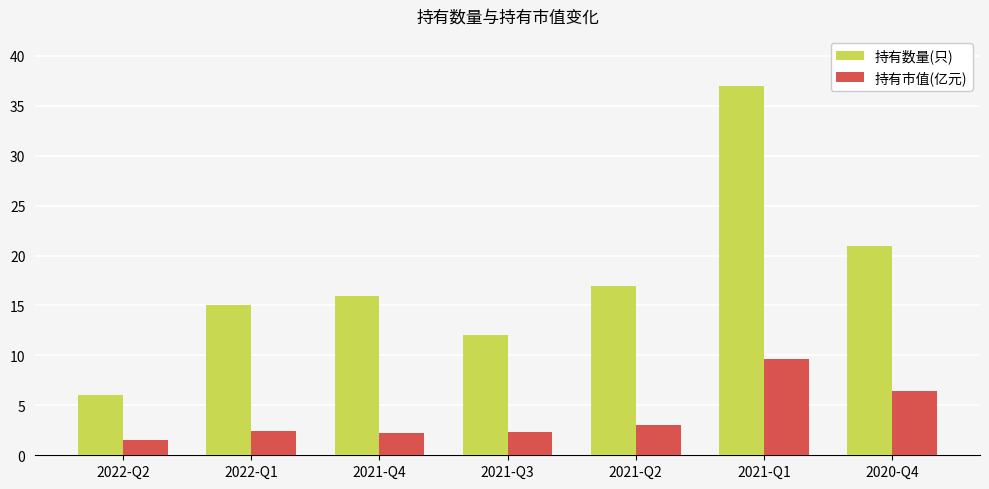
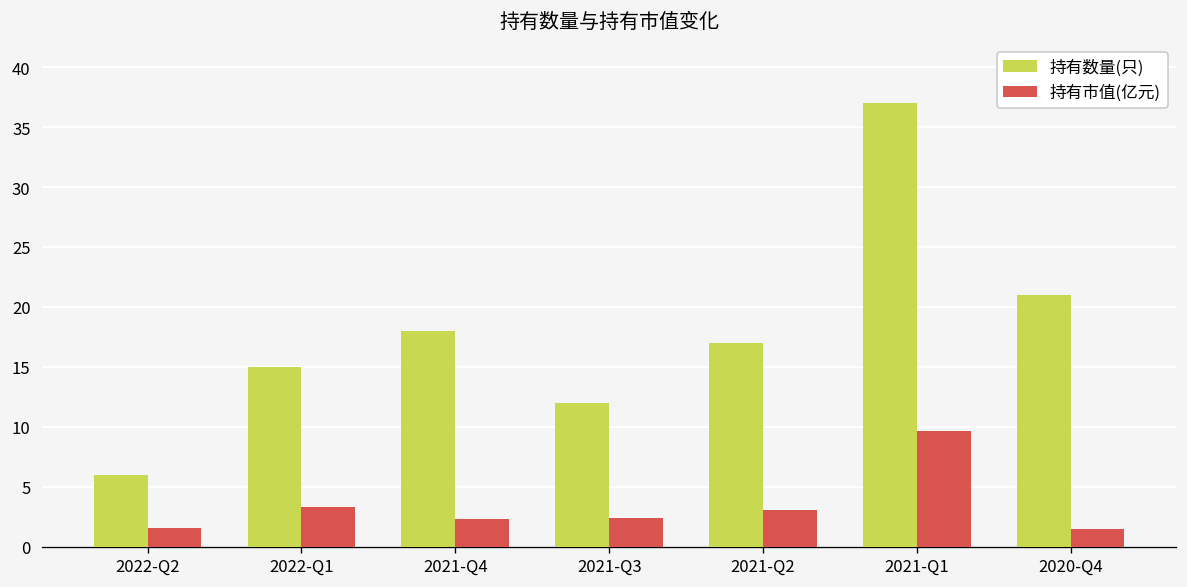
持有市值(亿元), 2022-Q1: 2 -> 3
持有数量(只), 2021-Q4: 16 -> 18
持有市值(亿元), 2020-Q4: 6 -> 2
